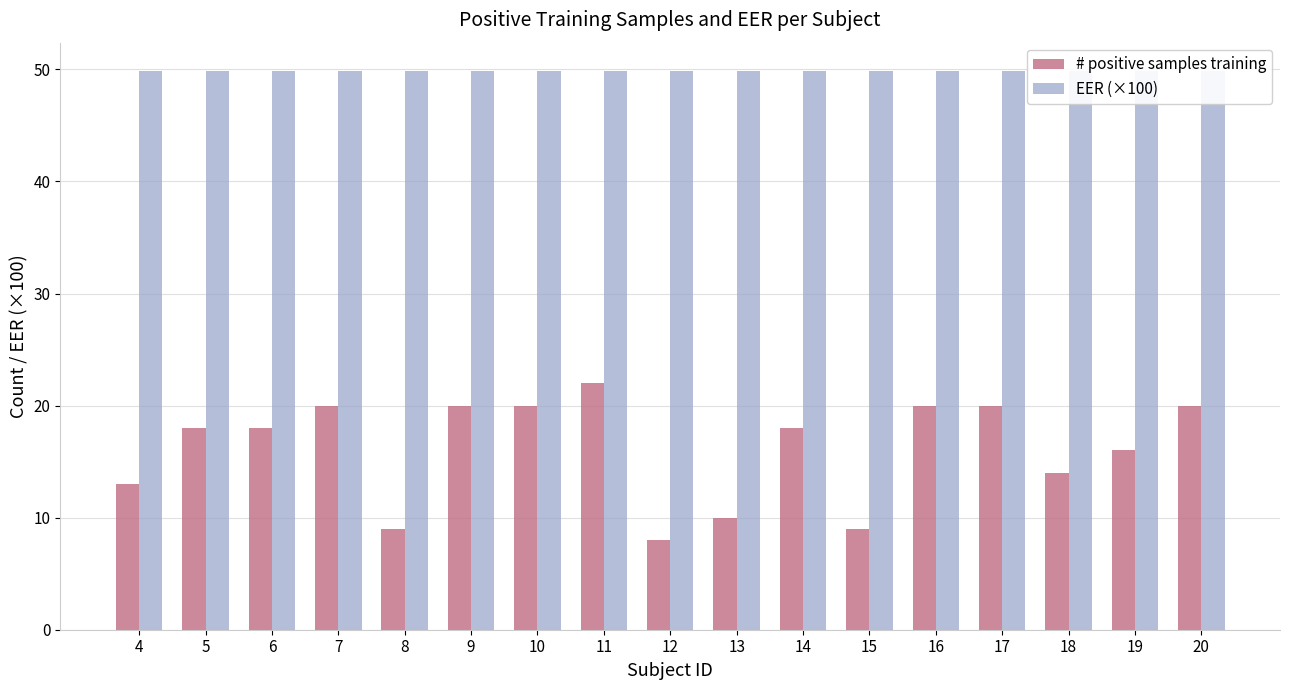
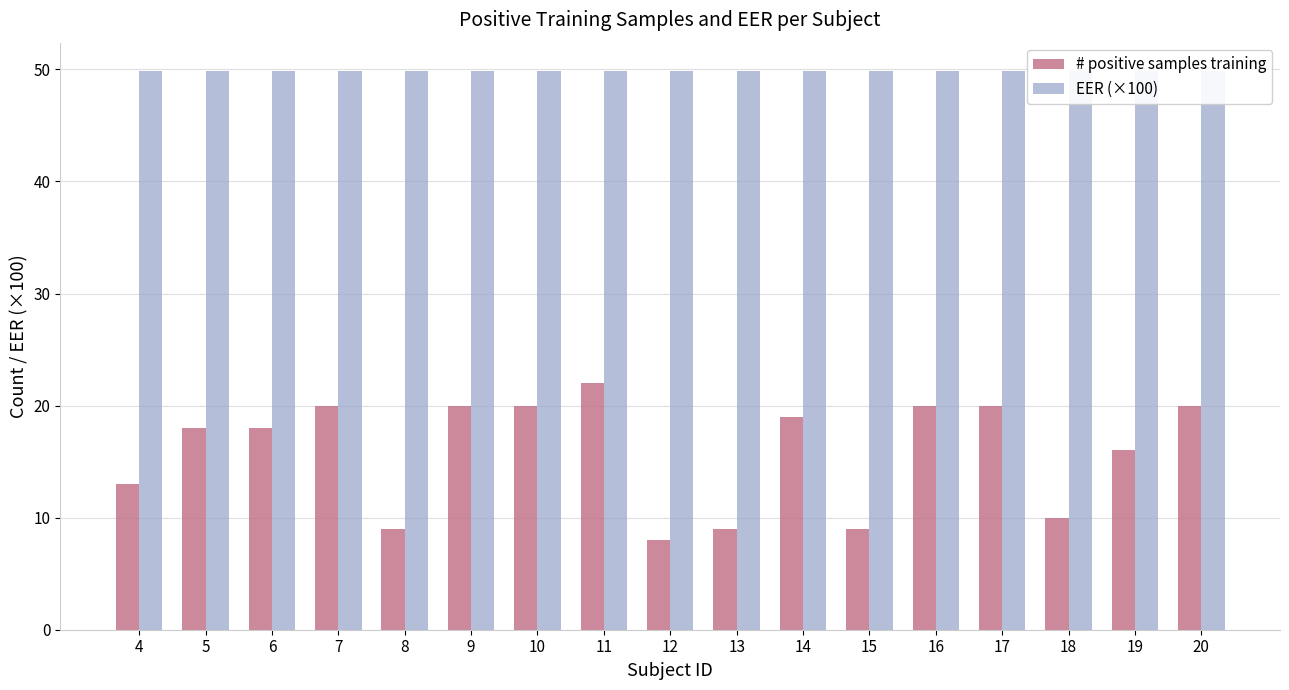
# positive samples training, 13: 10 -> 9
# positive samples training, 14: 18 -> 19
# positive samples training, 18: 14 -> 10
